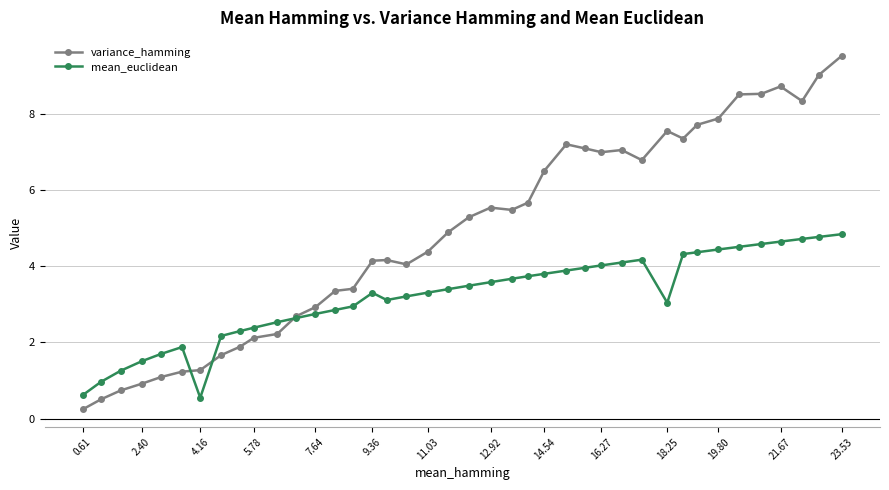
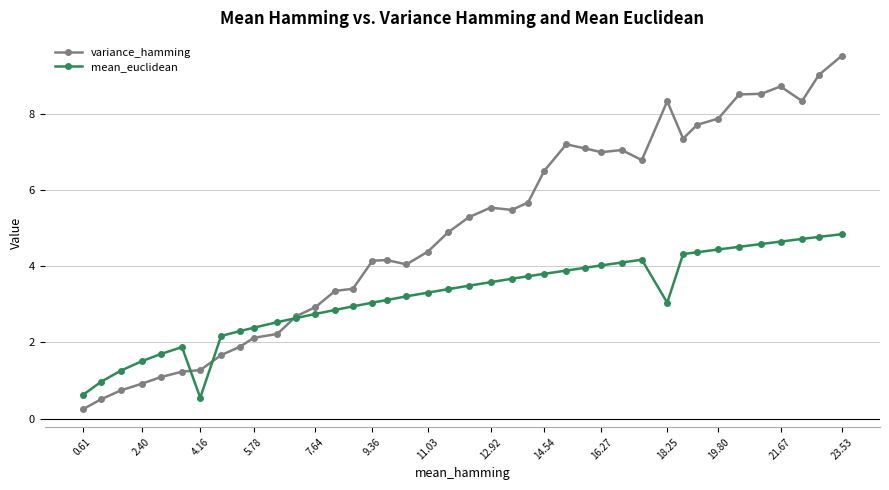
mean_euclidean, 9.36: 3.3 -> 3.0
variance_hamming, 18.25: 7.5 -> 8.3
